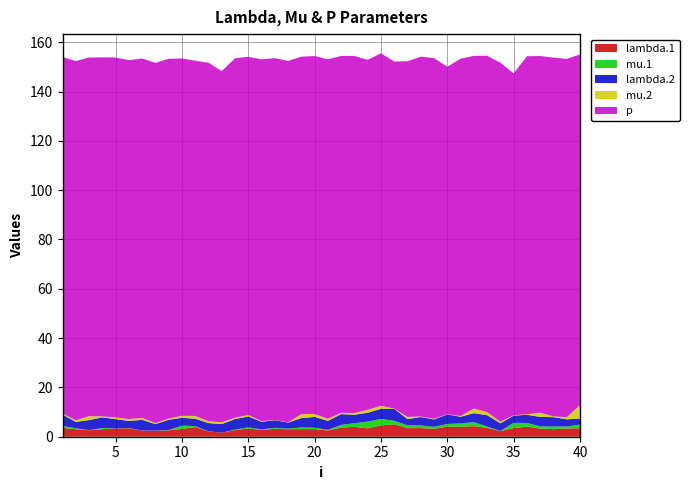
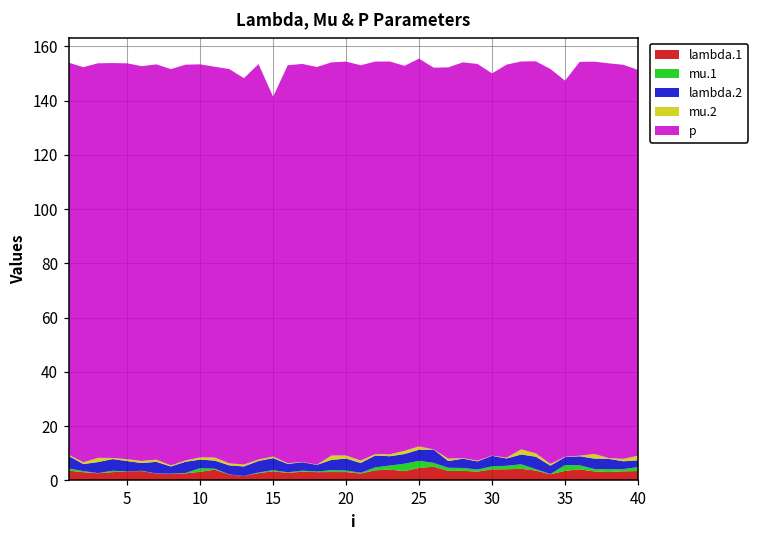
p, 15: 145 -> 133
mu.2, 40: 5 -> 2
